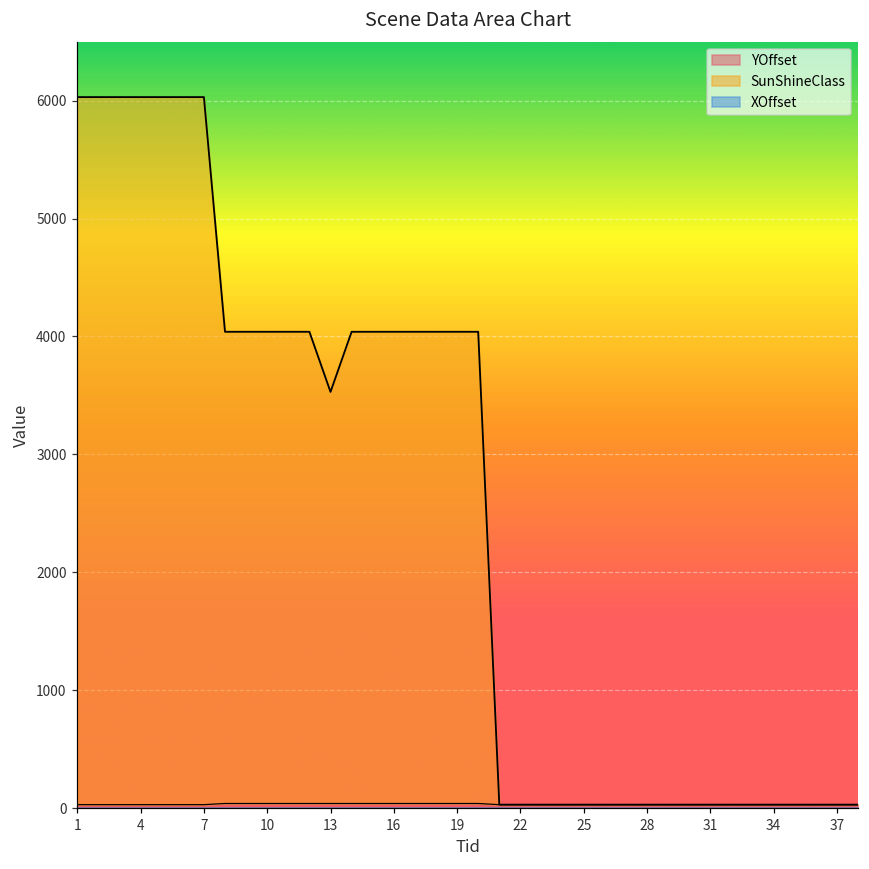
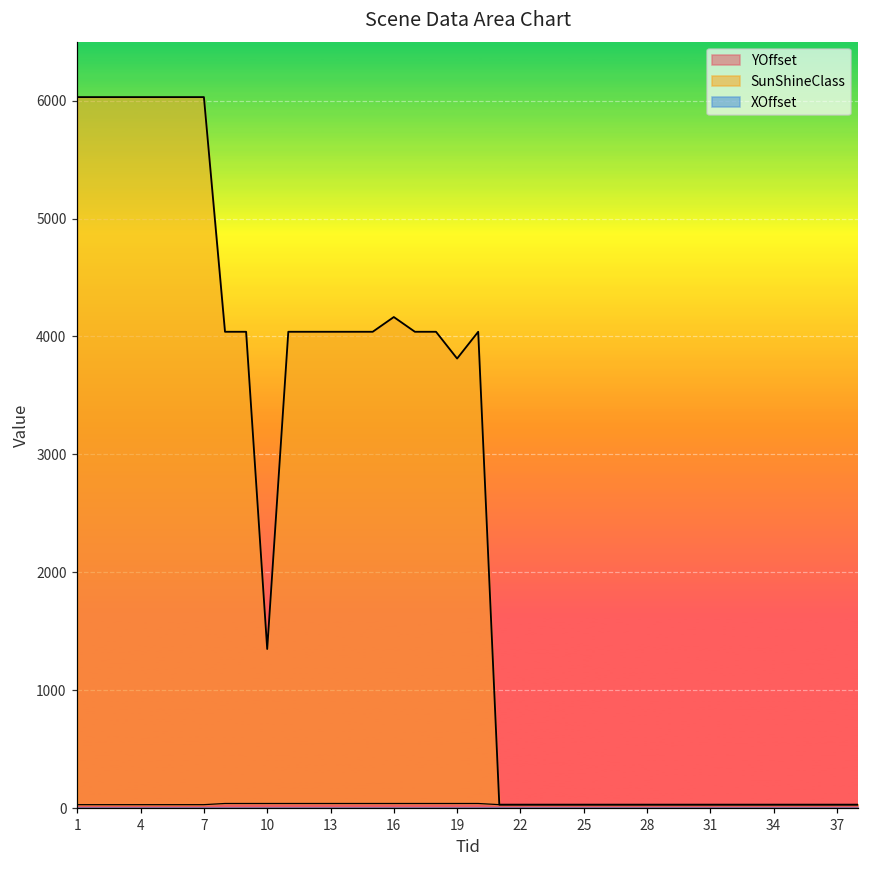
SunShineClass, 10: 4000 -> 1310
SunShineClass, 13: 3490 -> 4000
SunShineClass, 16: 4000 -> 4130
SunShineClass, 19: 4000 -> 3770
